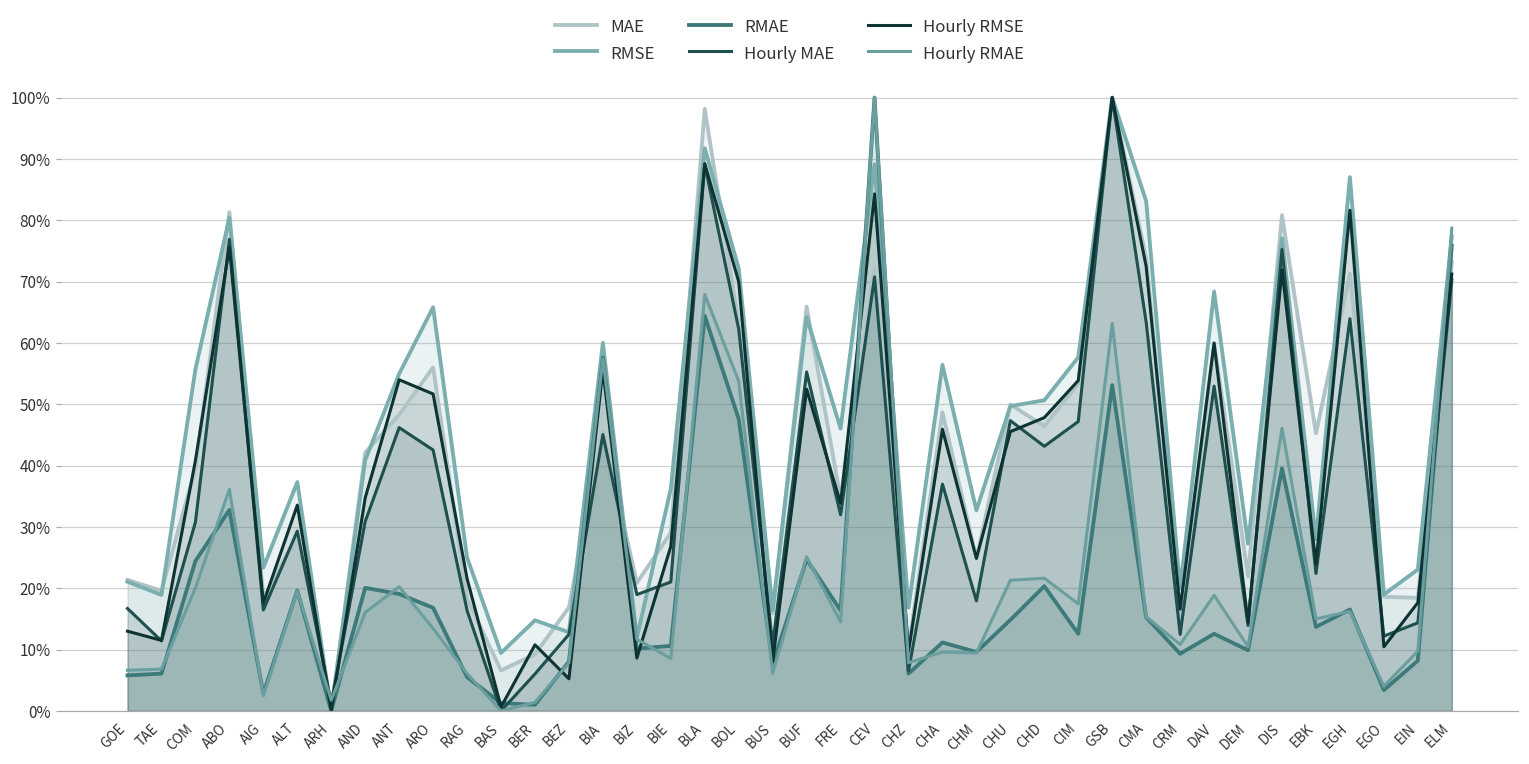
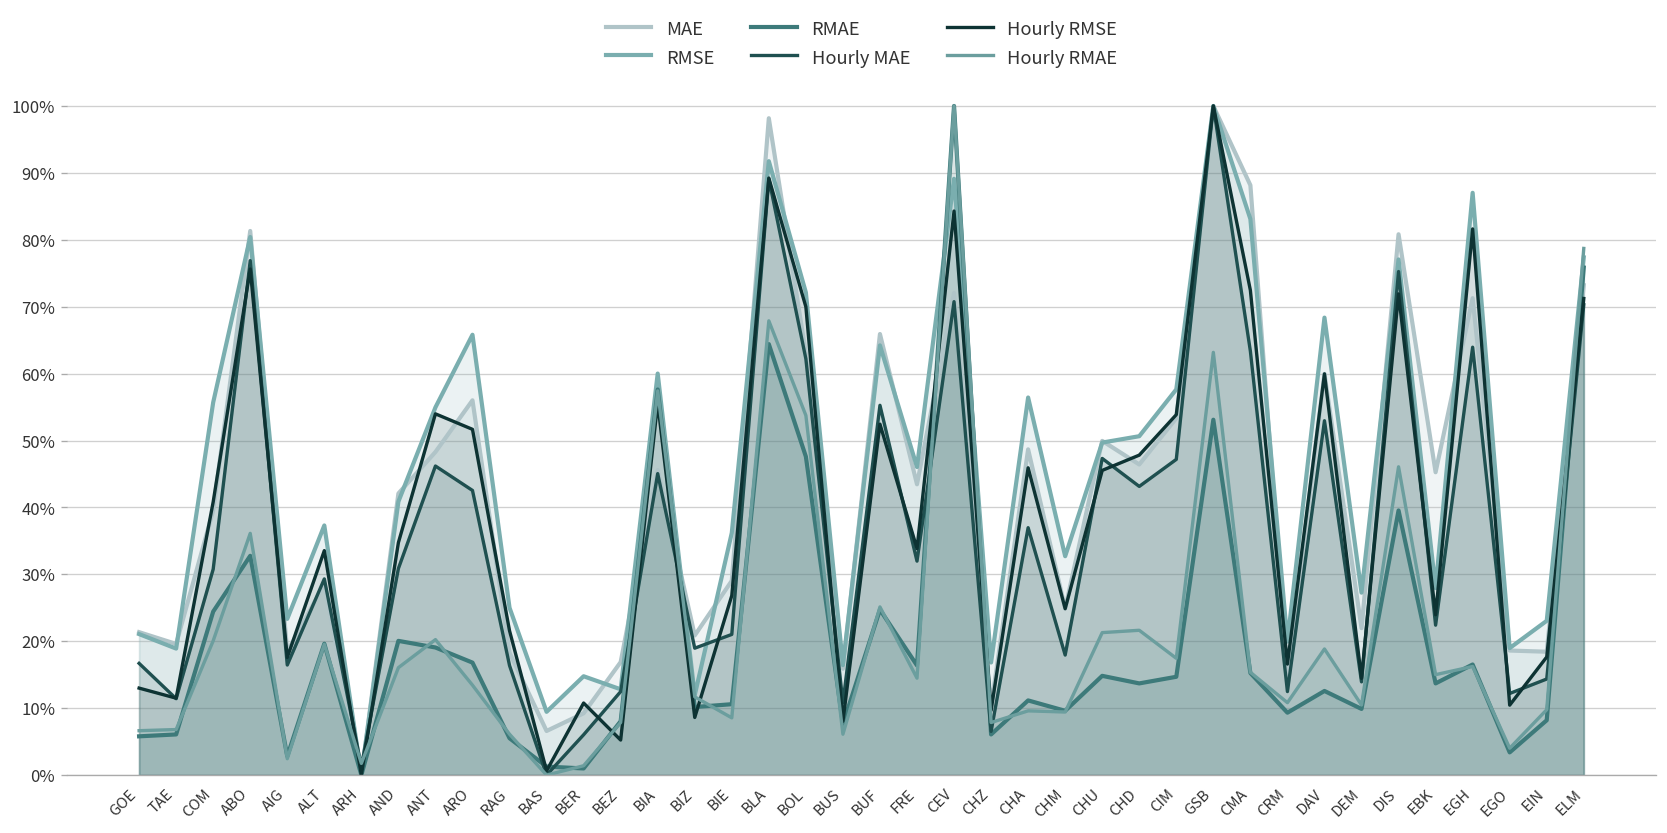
MAE, FRE: 35% -> 43%
RMAE, CHD: 20% -> 14%
RMAE, CIM: 13% -> 15%
MAE, CMA: 74% -> 88%
